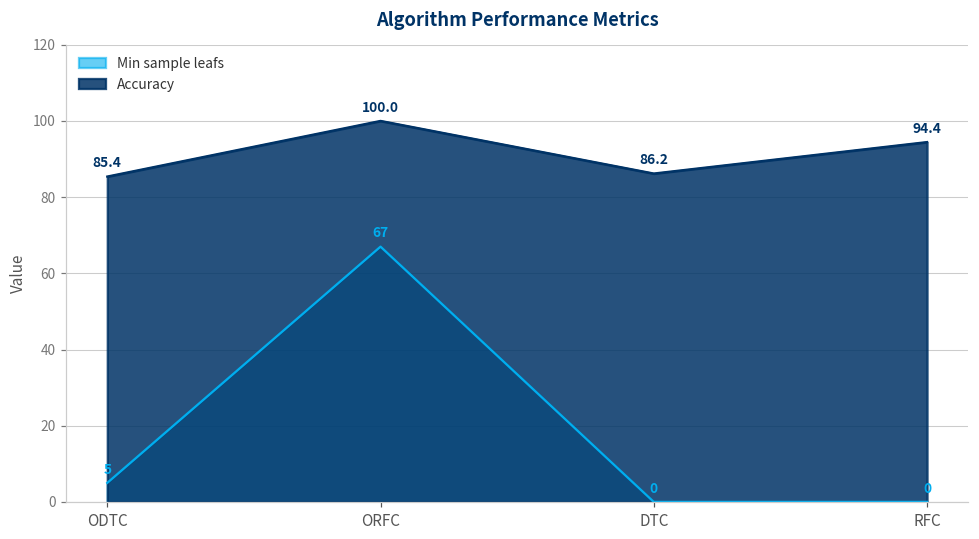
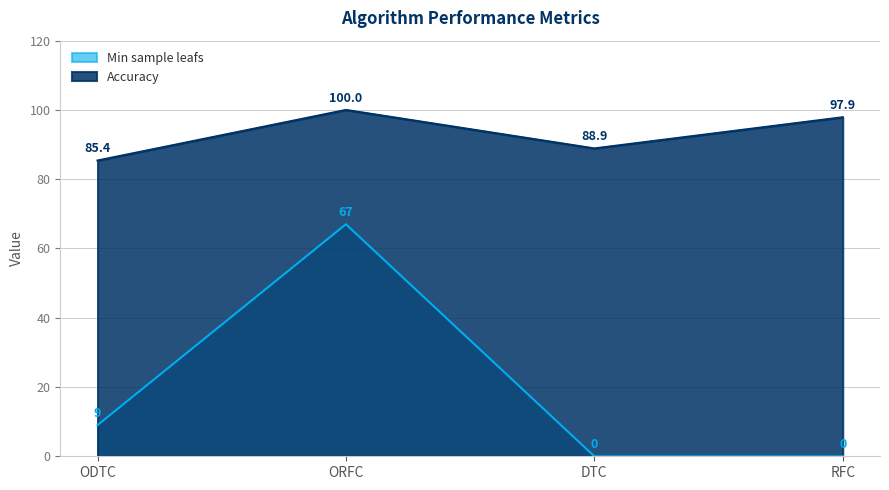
Min sample leafs, ODTC: 5 -> 9
Accuracy, DTC: 86.2 -> 88.9
Accuracy, RFC: 94.4 -> 97.9
